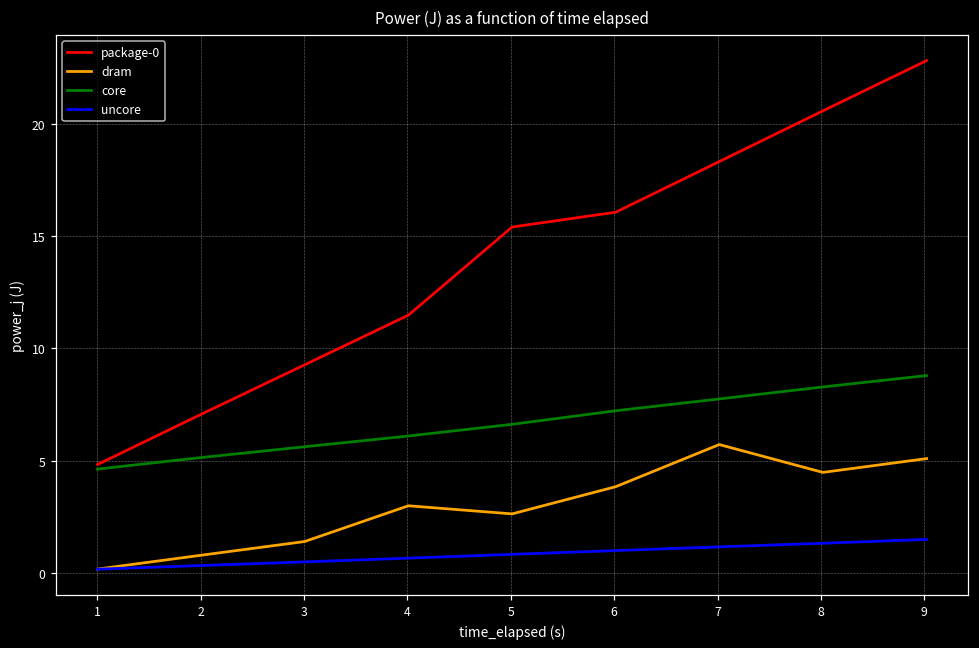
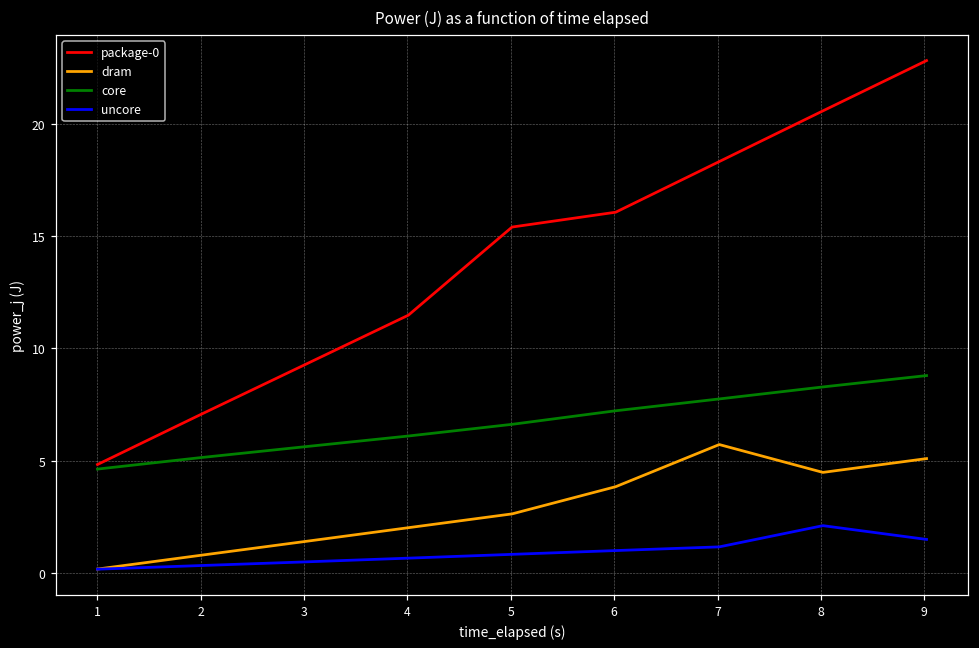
dram, 4: 3.0 -> 2.0
uncore, 8: 1.3 -> 2.1
